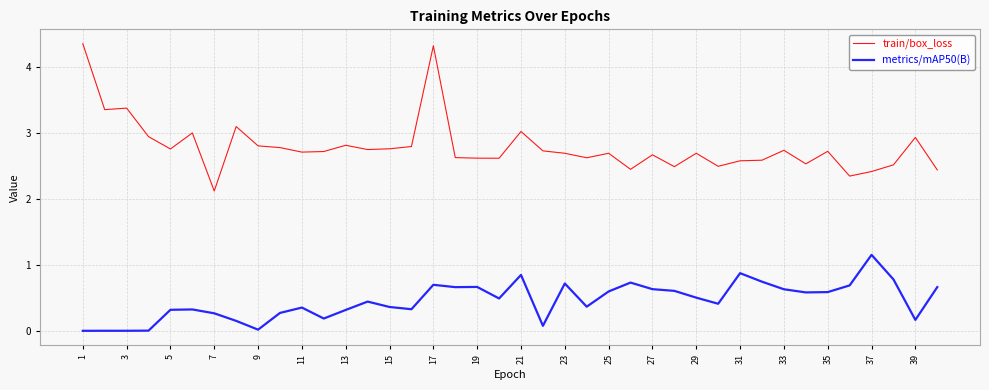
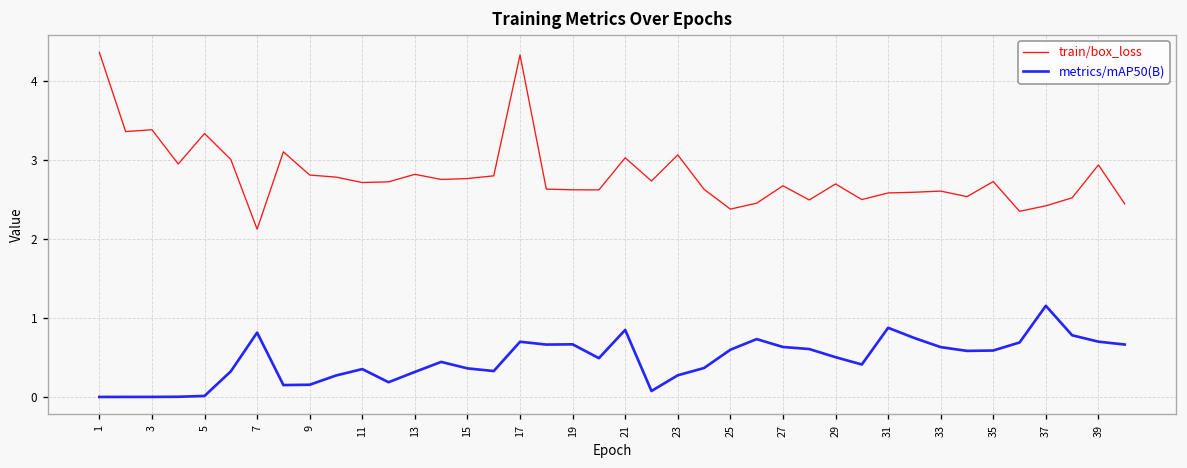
train/box_loss, 5: 2.8 -> 3.3
metrics/mAP50(B), 5: 0.3 -> 0.0
metrics/mAP50(B), 7: 0.3 -> 0.8
metrics/mAP50(B), 9: 0.0 -> 0.2
train/box_loss, 23: 2.7 -> 3.1
metrics/mAP50(B), 23: 0.7 -> 0.3
train/box_loss, 25: 2.7 -> 2.4
train/box_loss, 33: 2.7 -> 2.6
metrics/mAP50(B), 39: 0.2 -> 0.7
